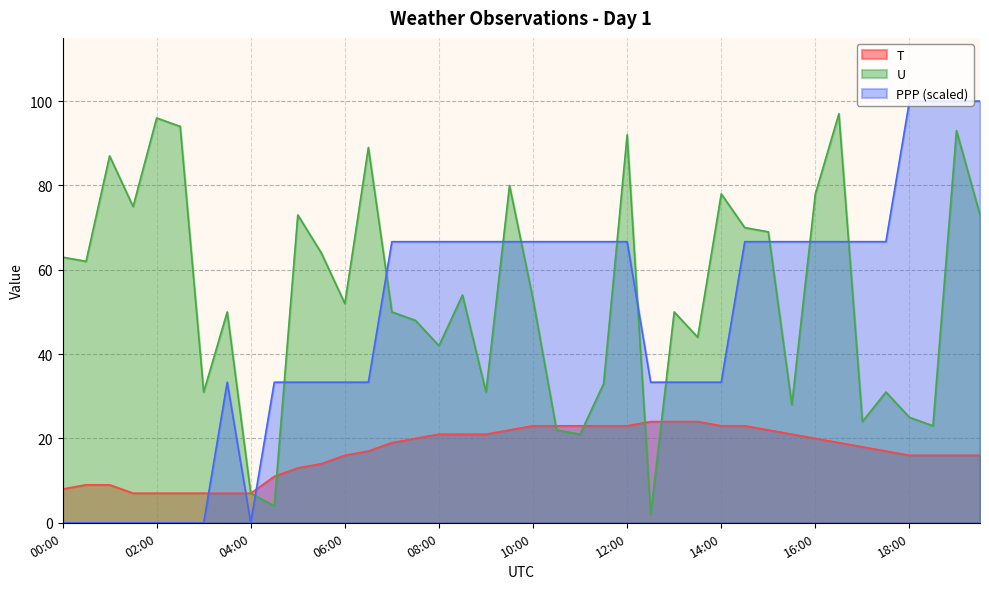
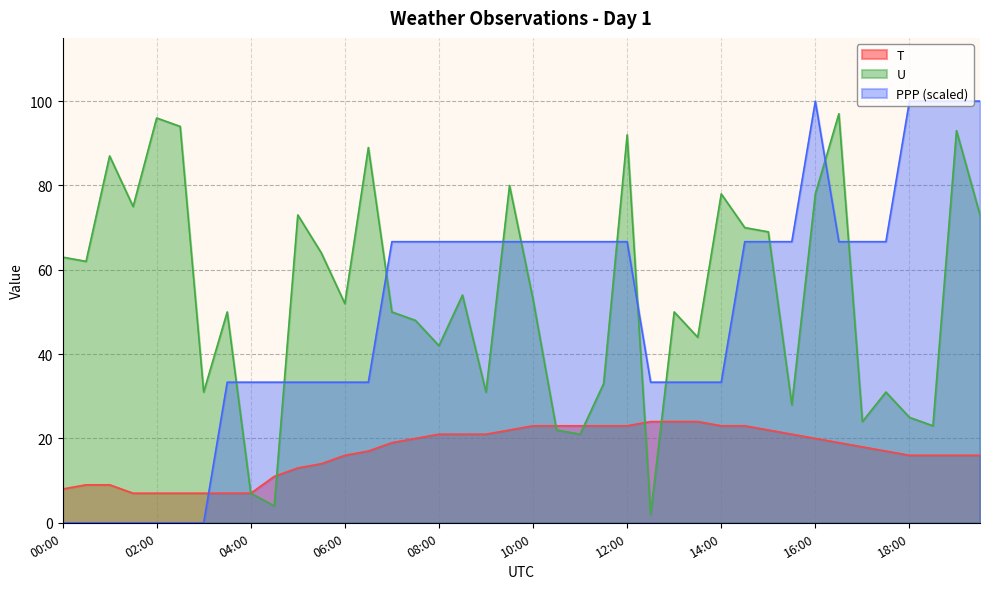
PPP (scaled), 04:00: 0 -> 33
PPP (scaled), 16:00: 67 -> 100
